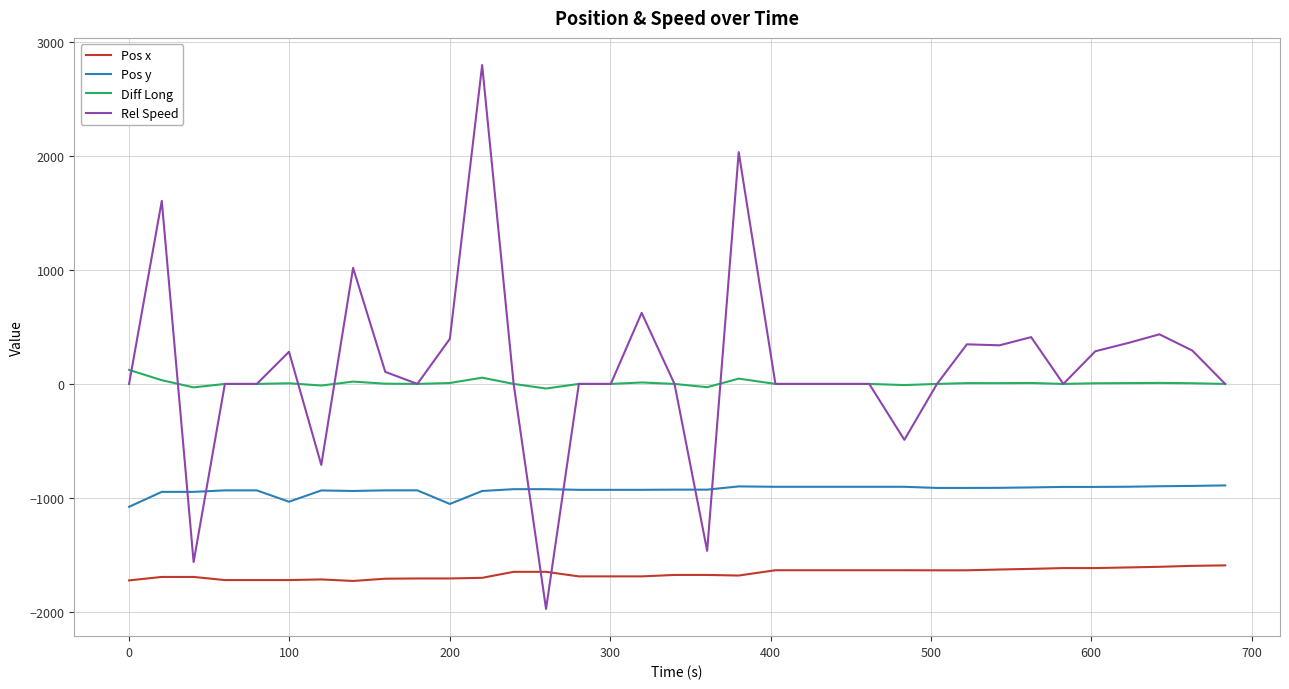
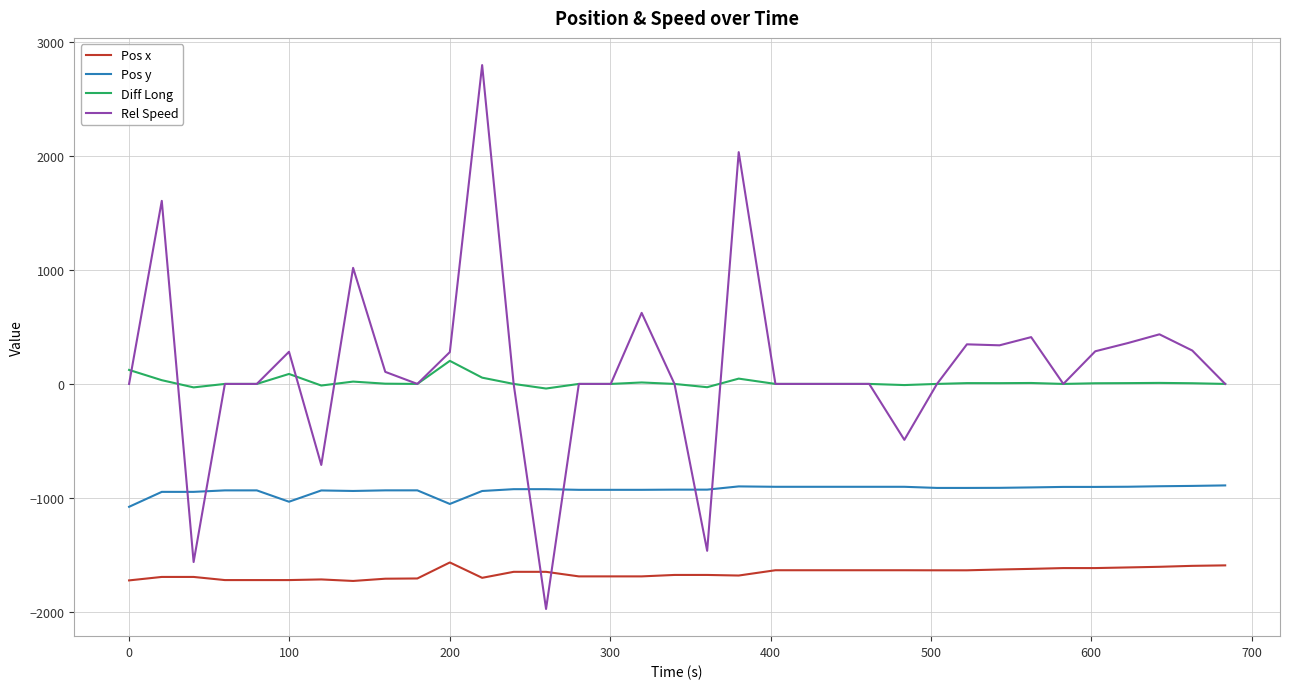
Diff Long, 100: 10 -> 90
Pos x, 200: -1710 -> -1570
Diff Long, 200: 10 -> 200
Rel Speed, 200: 400 -> 280
